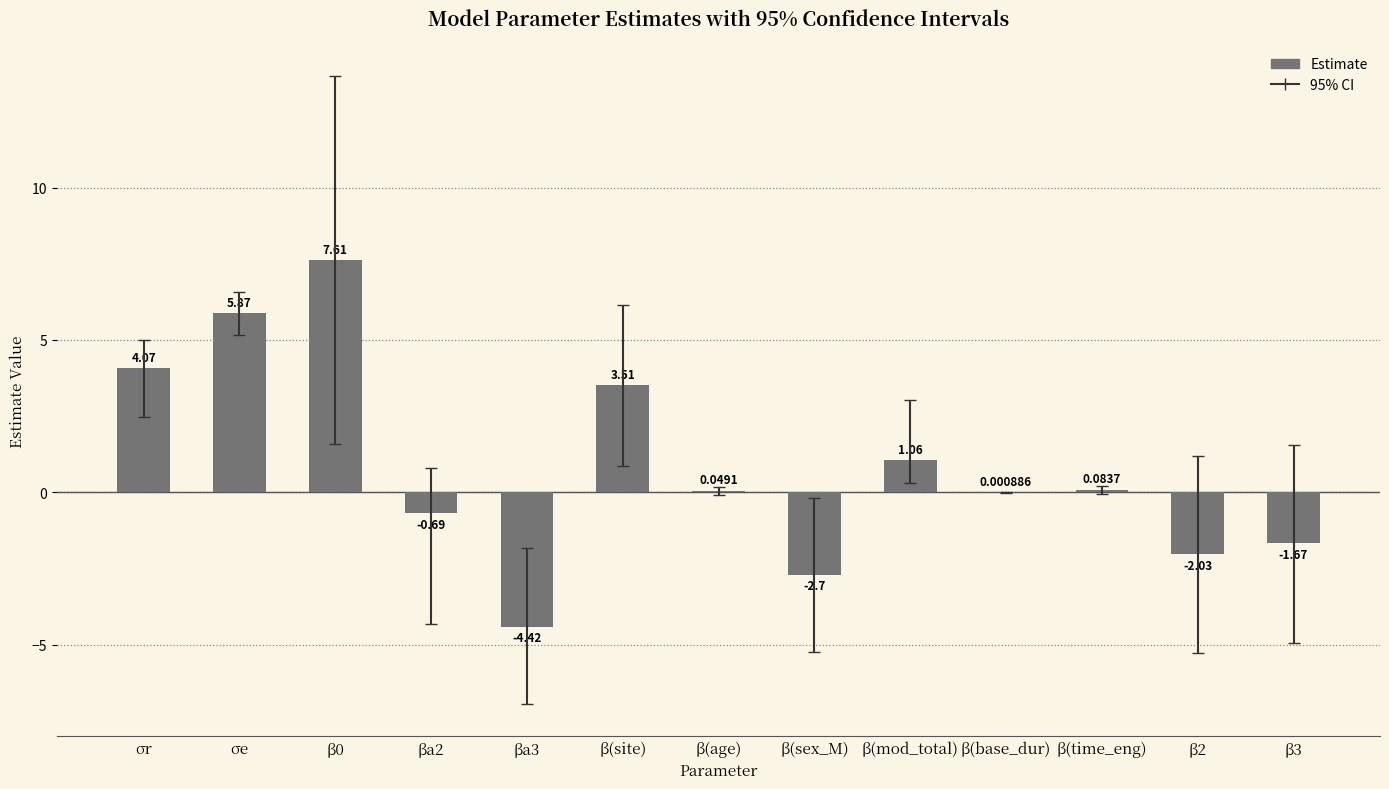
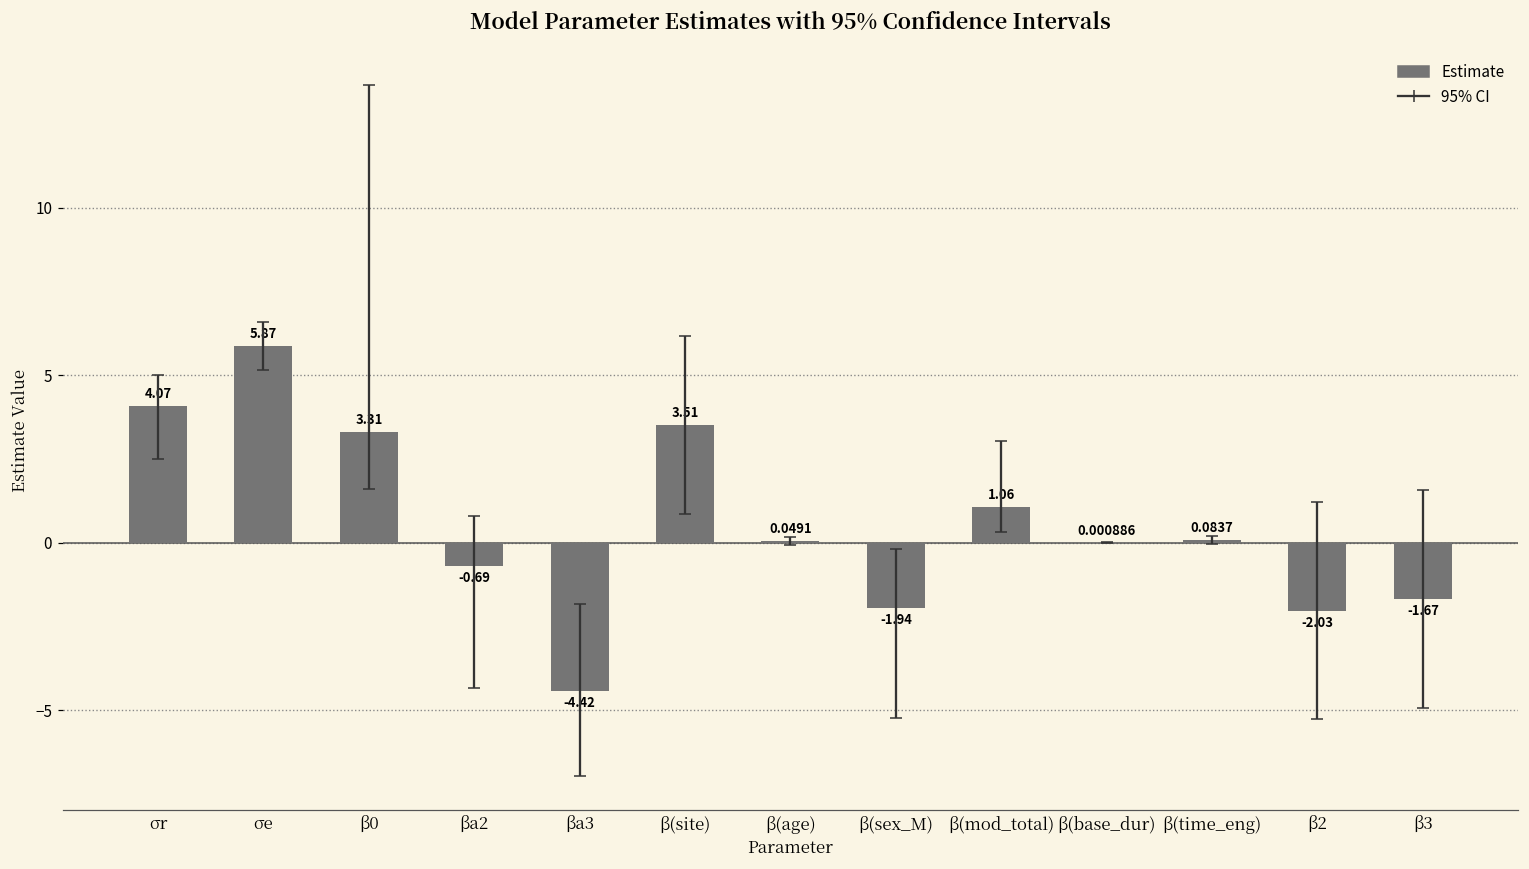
Estimate, β0: 7.61 -> 3.31
Estimate, β(sex_M): -2.7 -> -1.94
